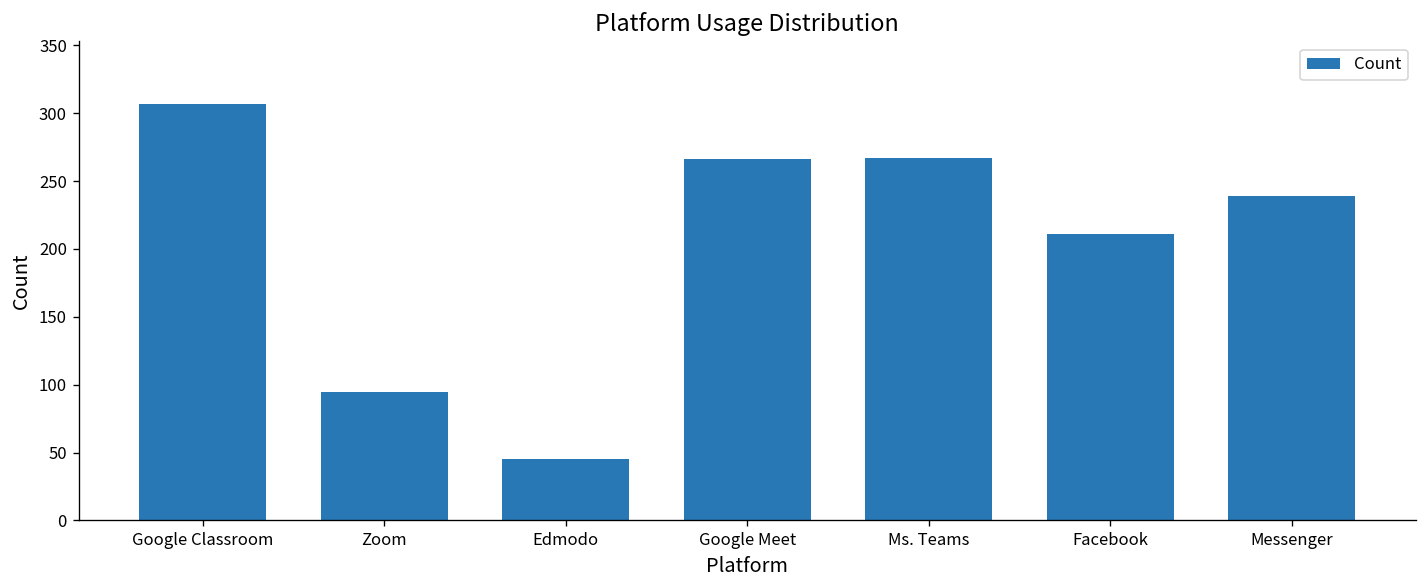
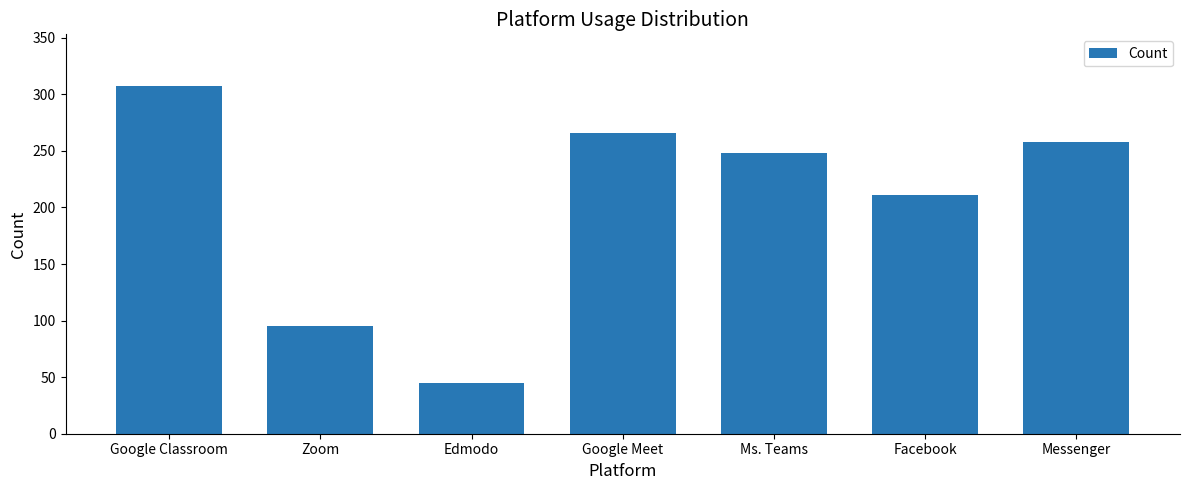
Ms. Teams: 267 -> 248
Messenger: 239 -> 258
